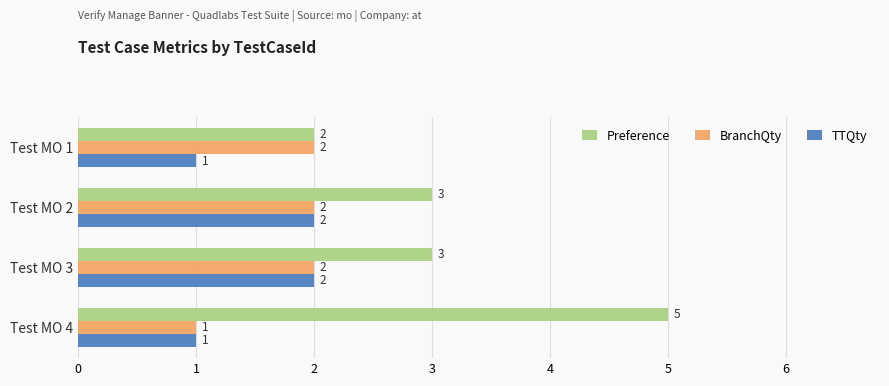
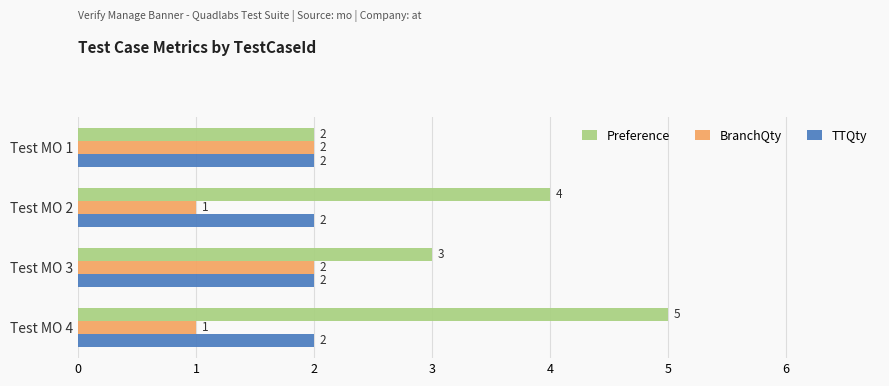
TTQty, Test MO 1: 1 -> 2
Preference, Test MO 2: 3 -> 4
BranchQty, Test MO 2: 2 -> 1
TTQty, Test MO 4: 1 -> 2
